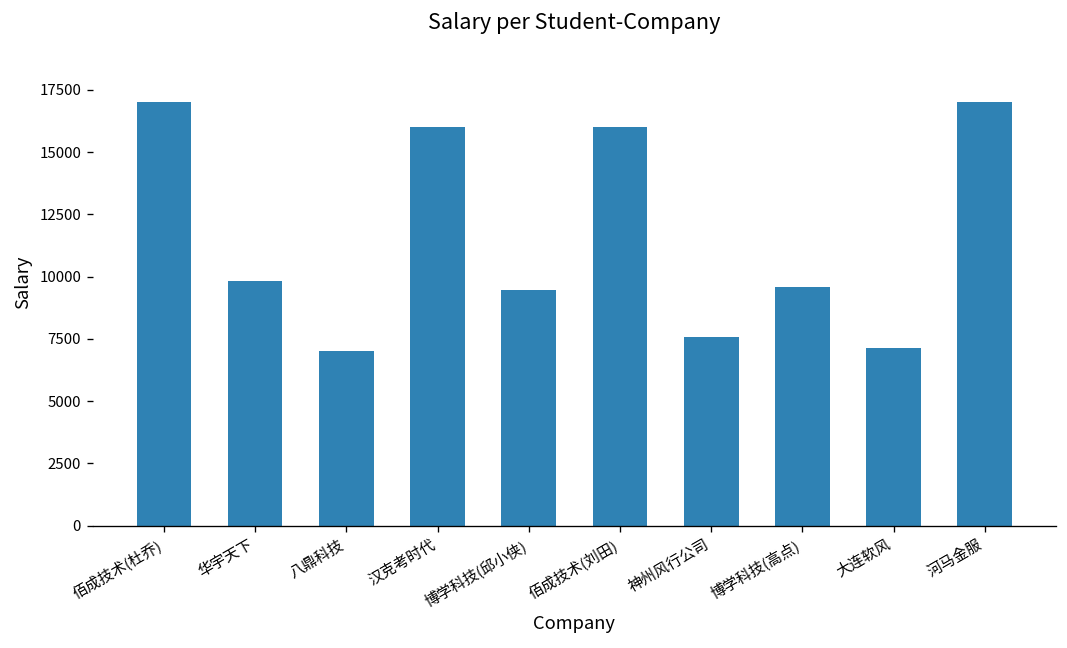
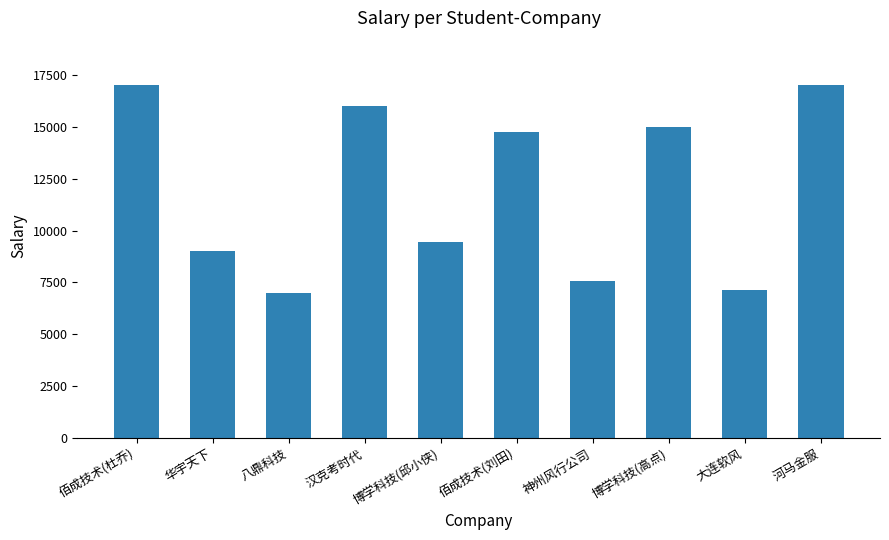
华宇天下: 9800 -> 9000
佰成技术(刘田): 16000 -> 14700
博学科技(高点): 9600 -> 15000
